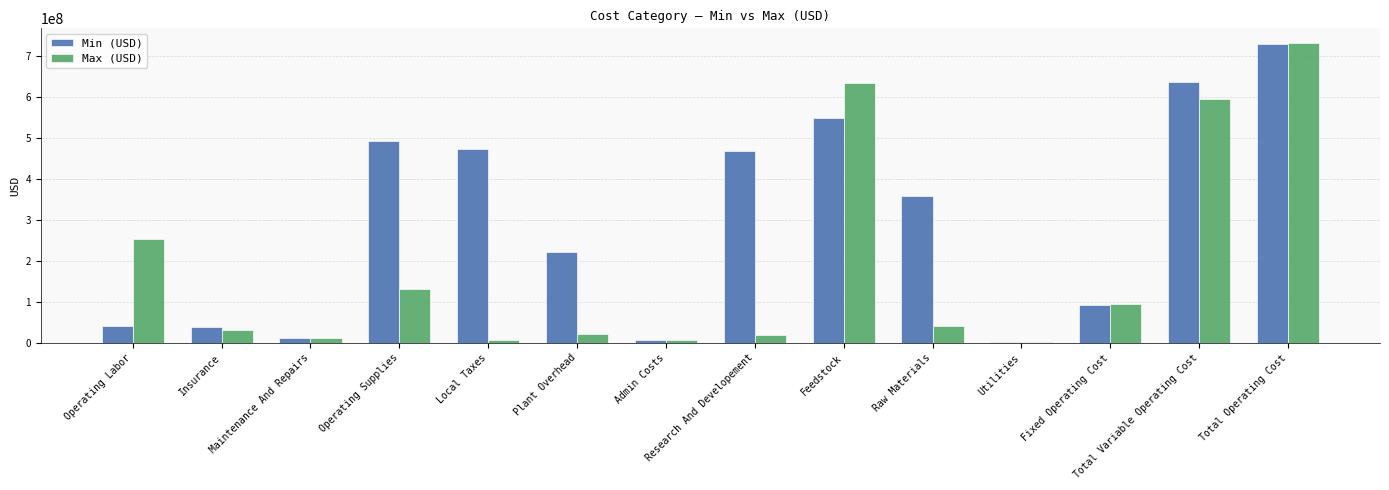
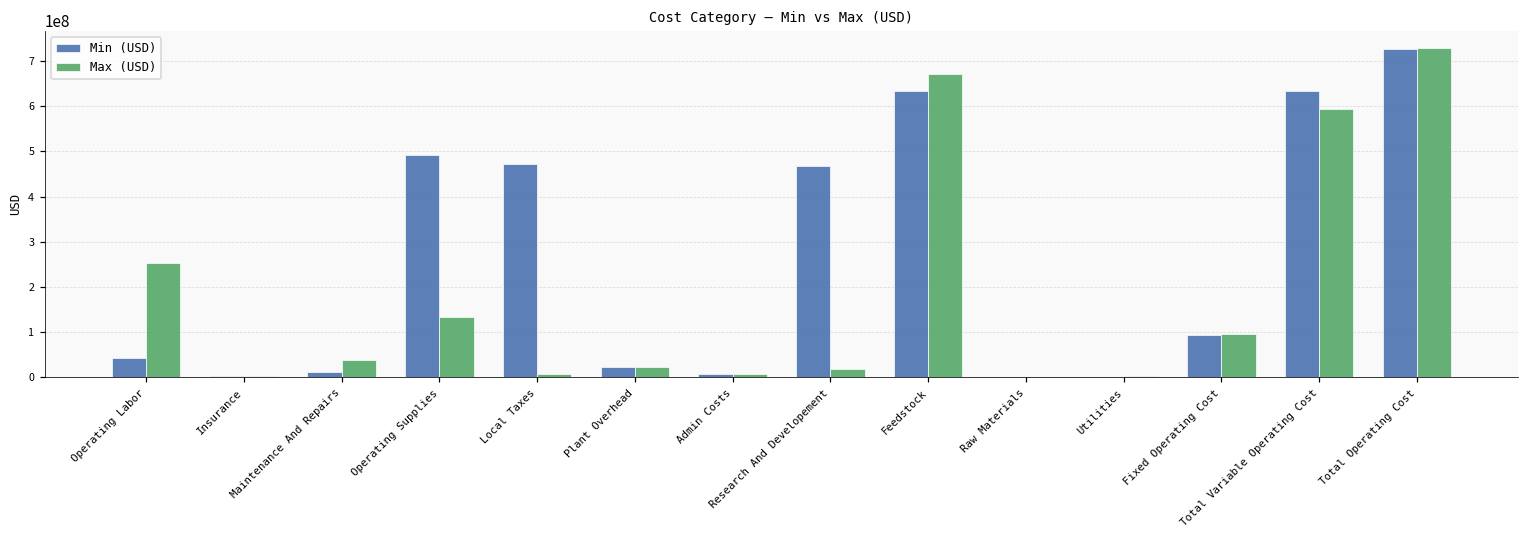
Min (USD), Insurance: 40000000 -> 0
Max (USD), Insurance: 30000000 -> 0
Max (USD), Maintenance And Repairs: 10000000 -> 40000000
Min (USD), Plant Overhead: 220000000 -> 20000000
Min (USD), Feedstock: 550000000 -> 630000000
Max (USD), Feedstock: 630000000 -> 670000000
Min (USD), Raw Materials: 360000000 -> 0
Max (USD), Raw Materials: 40000000 -> 0
